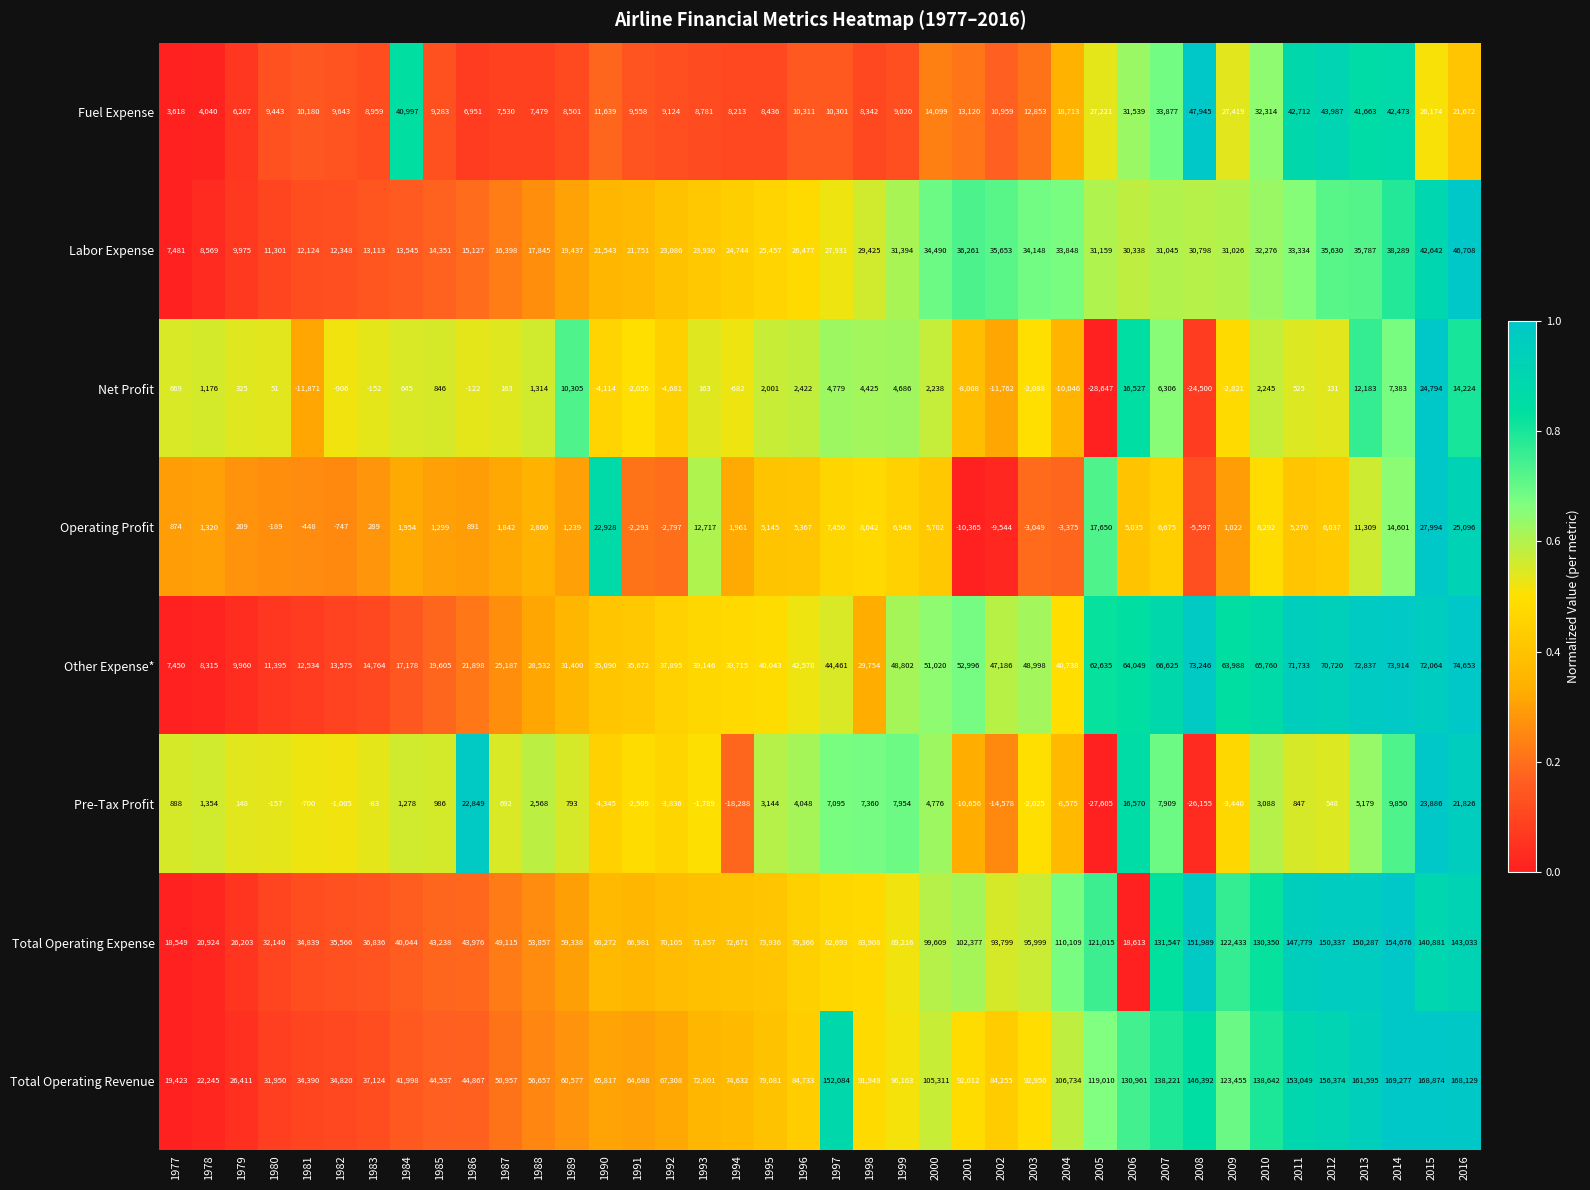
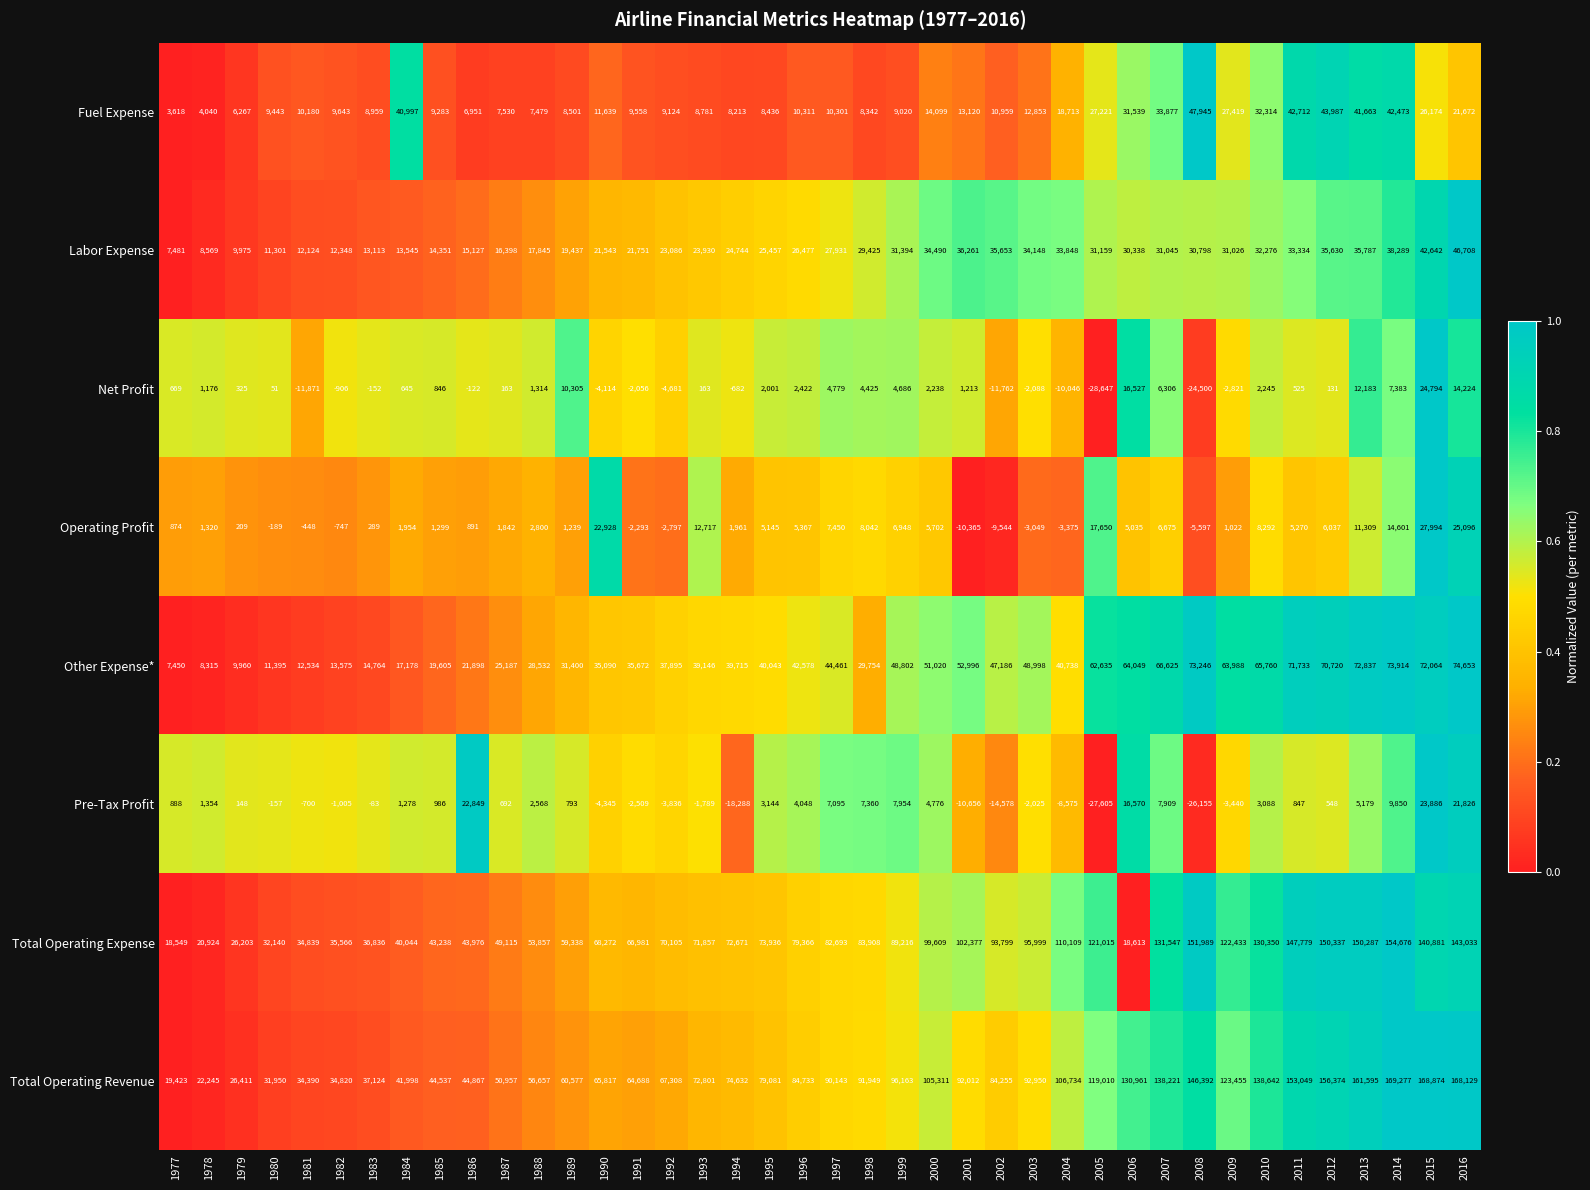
Net Profit, 2001: -8,008 -> 1,213
Total Operating Revenue, 1997: 152,084 -> 90,143
